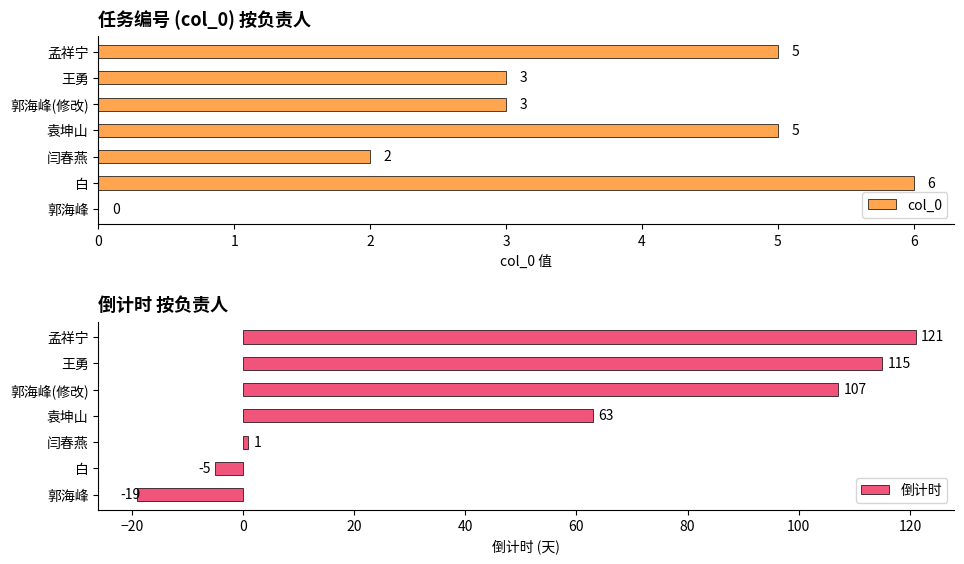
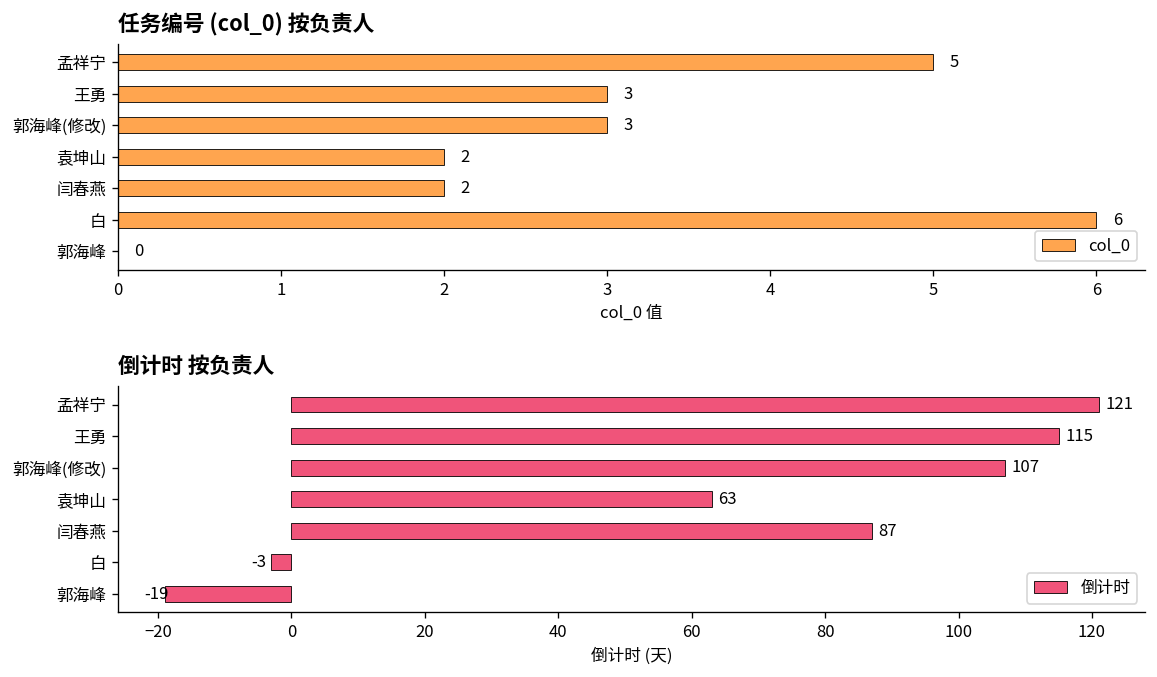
任务编号 (col_0) 按负责人, 袁坤山: 5 -> 2
倒计时 按负责人, 闫春燕: 1 -> 87
倒计时 按负责人, 白: -5 -> -3
